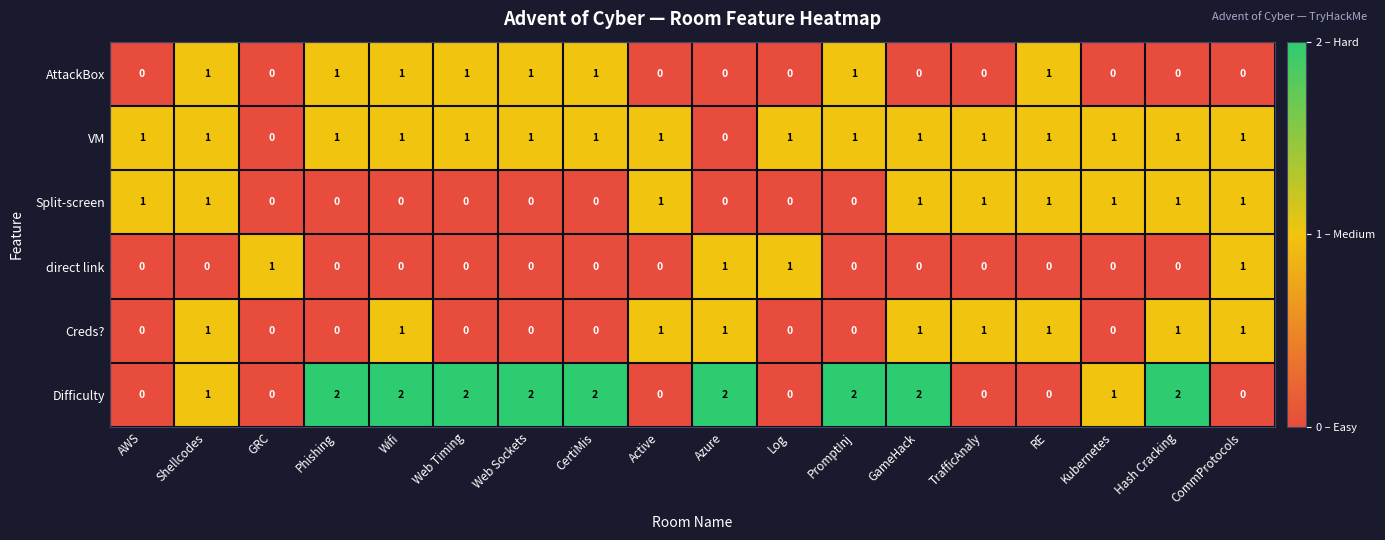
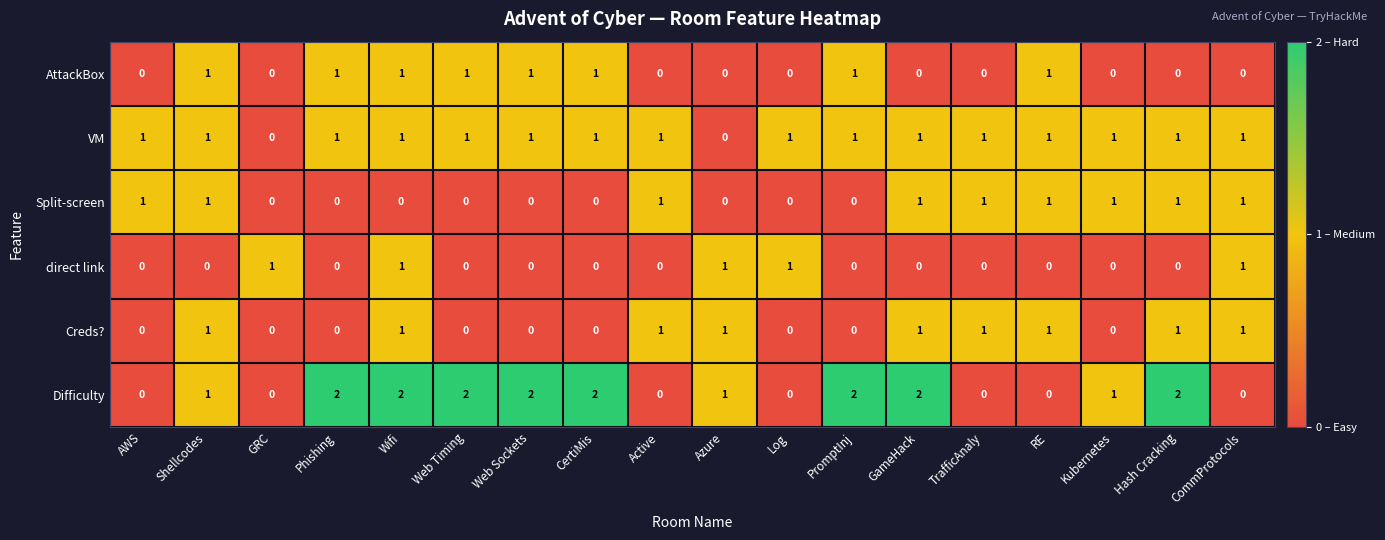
direct link, Wifi: 0 -> 1
Difficulty, Azure: 2 -> 1
